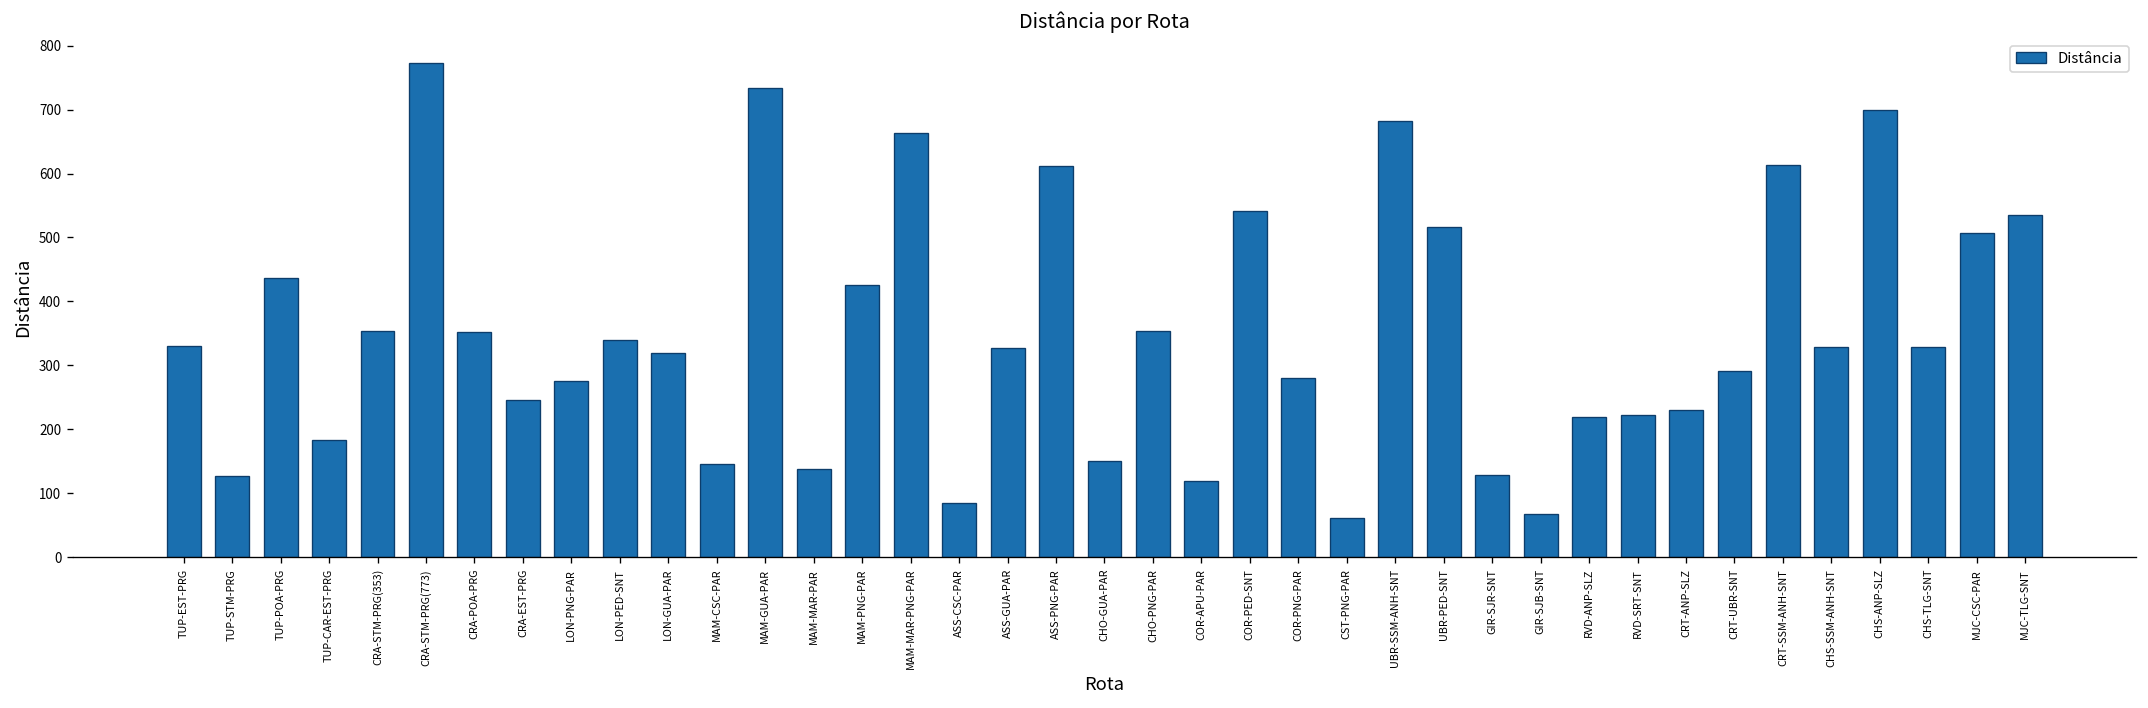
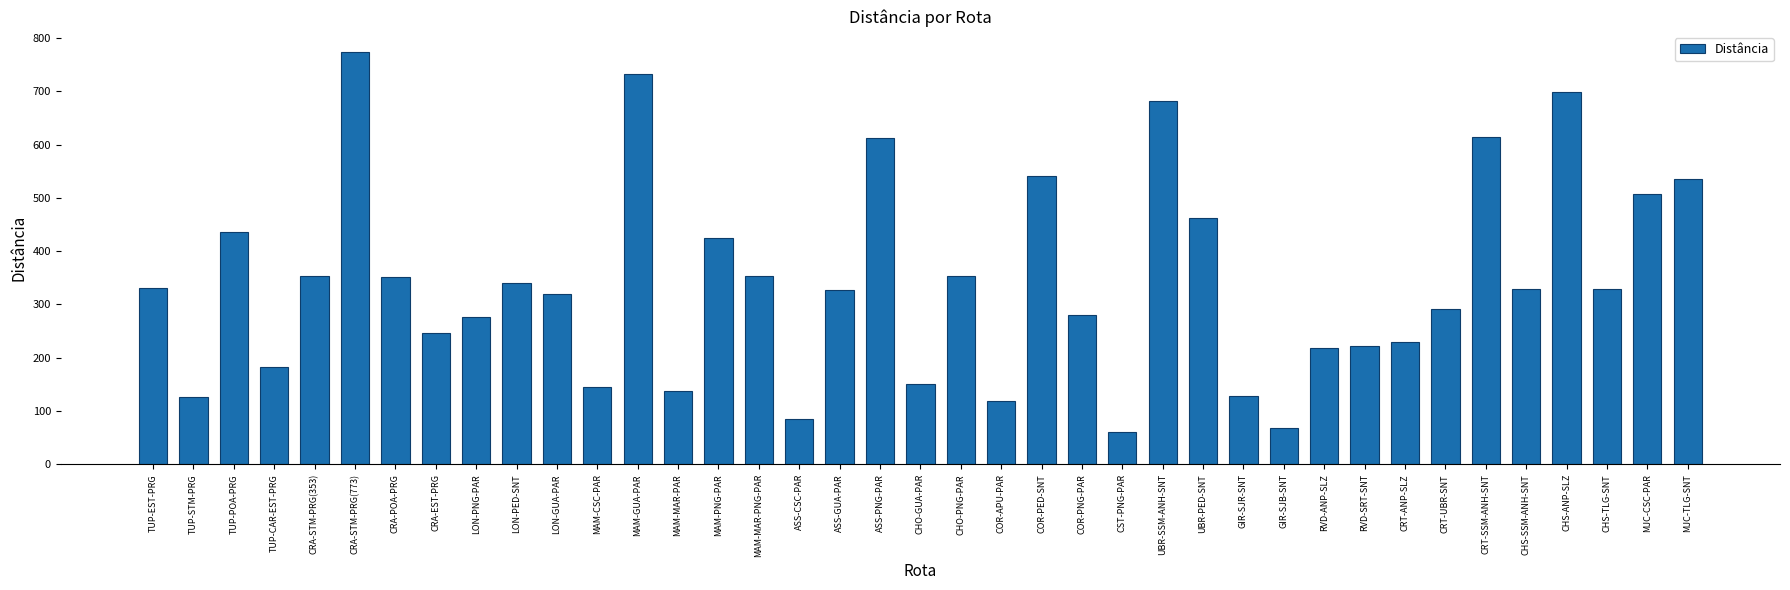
MAM-MAR-PNG-PAR: 660 -> 350
UBR-PED-SNT: 520 -> 460
